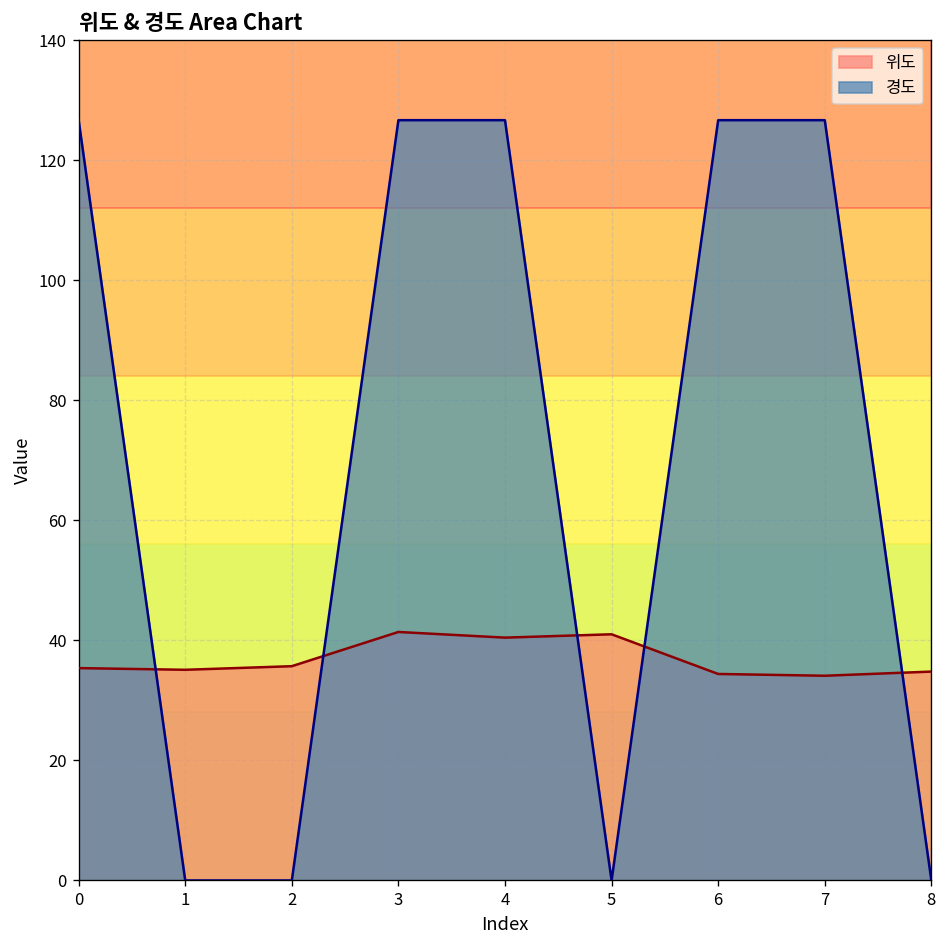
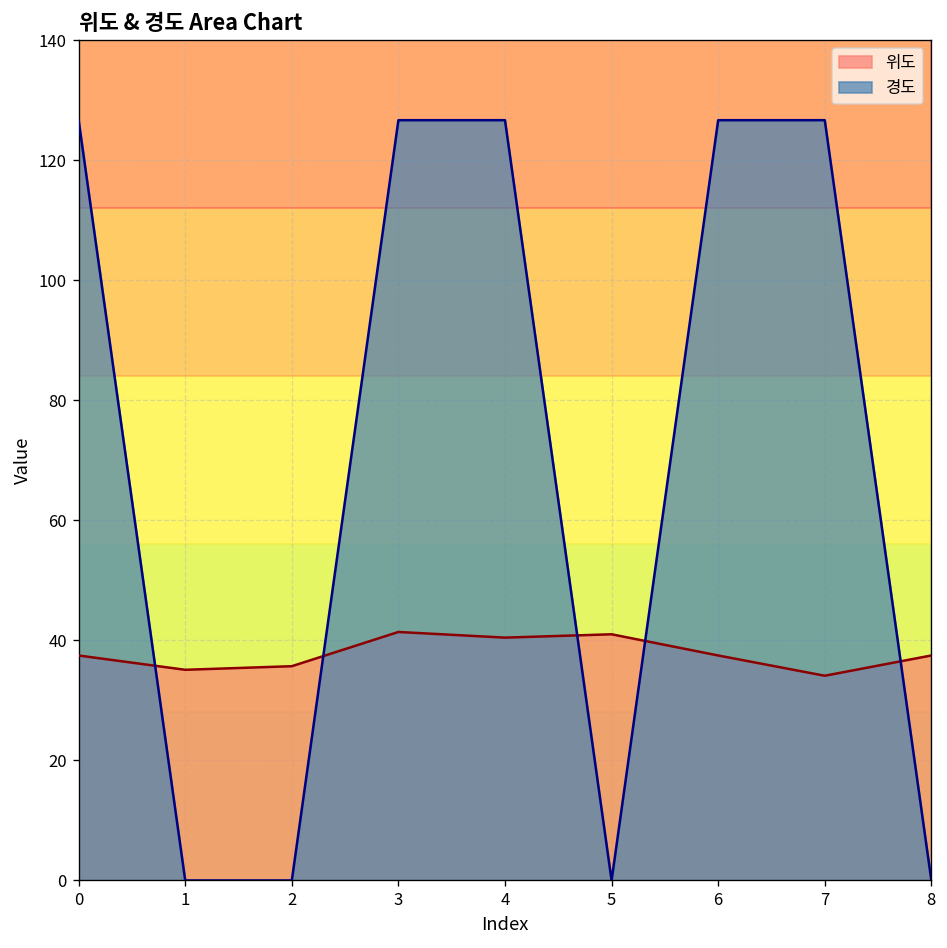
위도, 0: 35 -> 37
위도, 6: 34 -> 37
위도, 8: 35 -> 37
